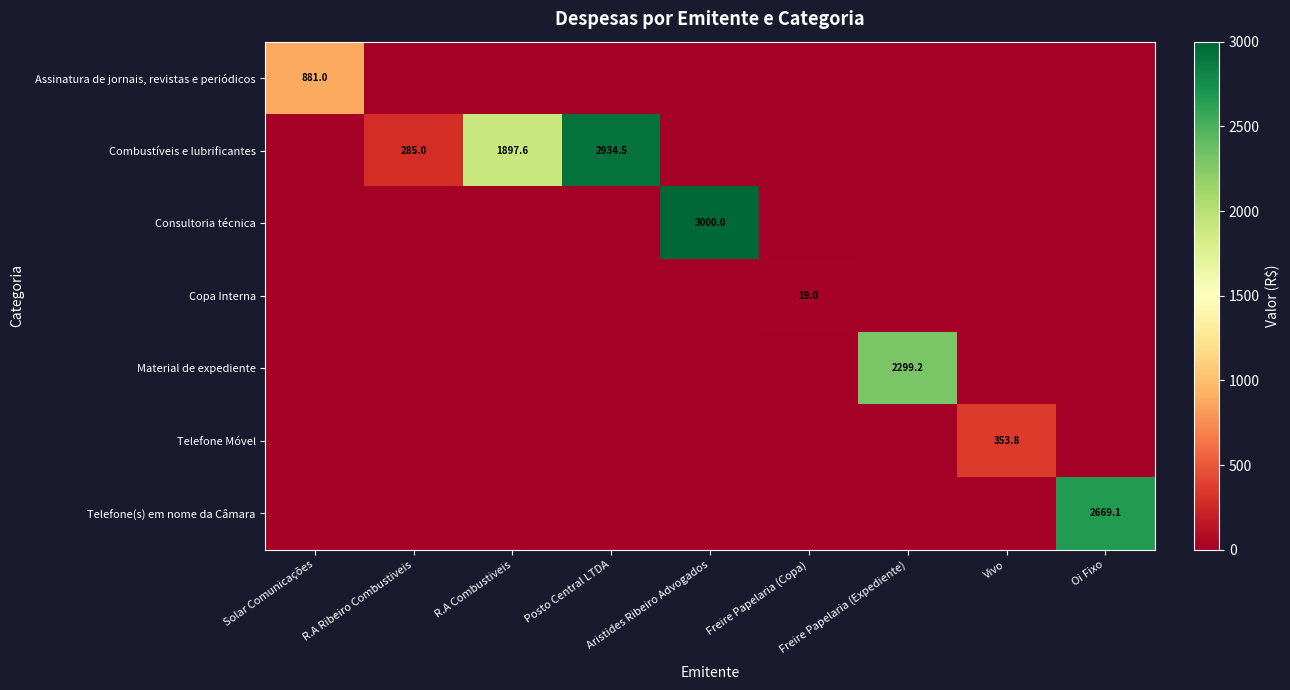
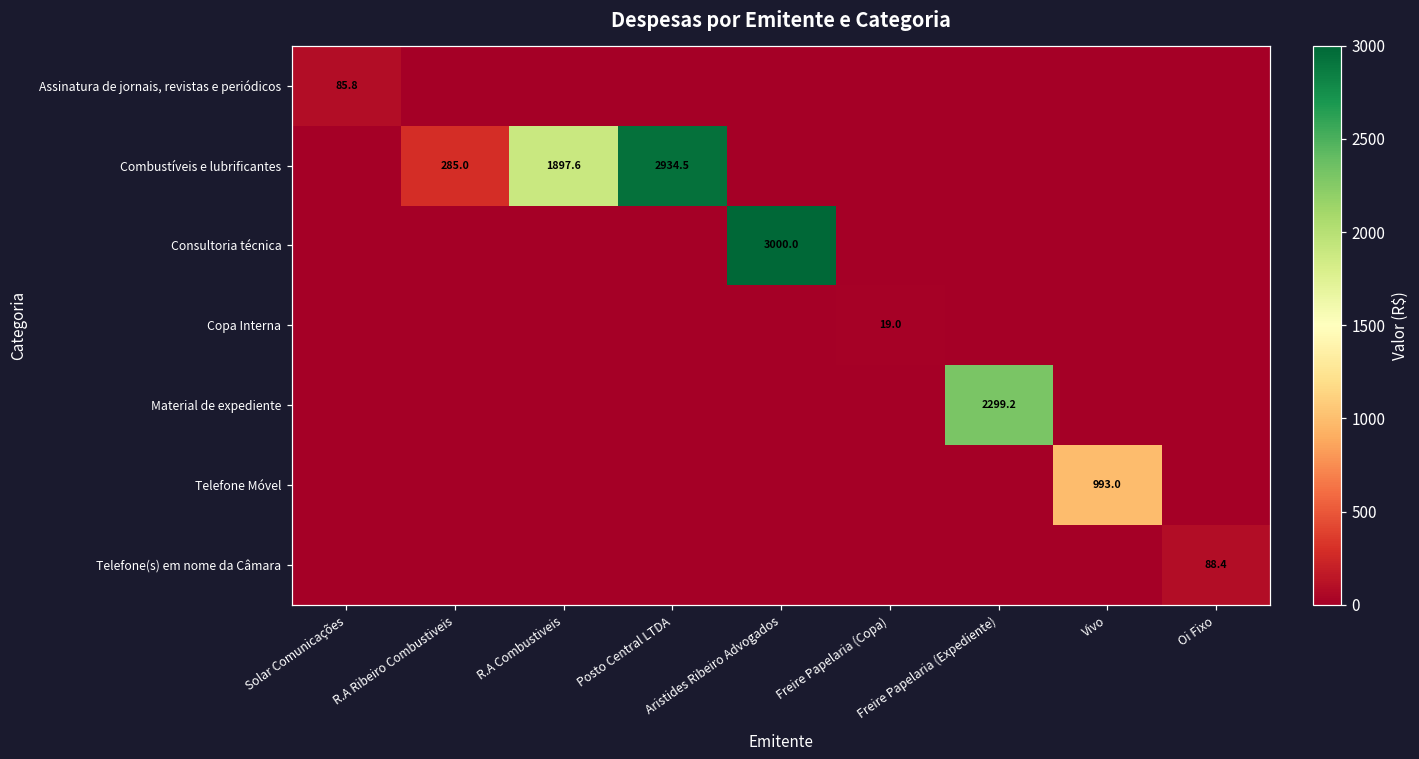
Assinatura de jornais, revistas e periódicos, Solar Comunicações: 881.0 -> 85.8
Telefone Móvel, Vivo: 353.8 -> 993.0
Telefone(s) em nome da Câmara, Oi Fixo: 2669.1 -> 88.4
